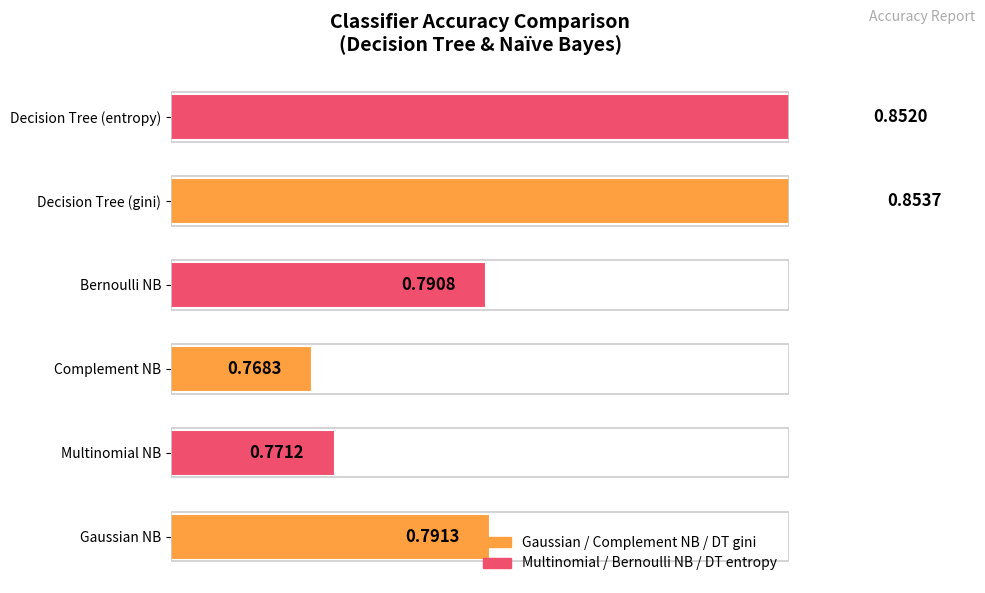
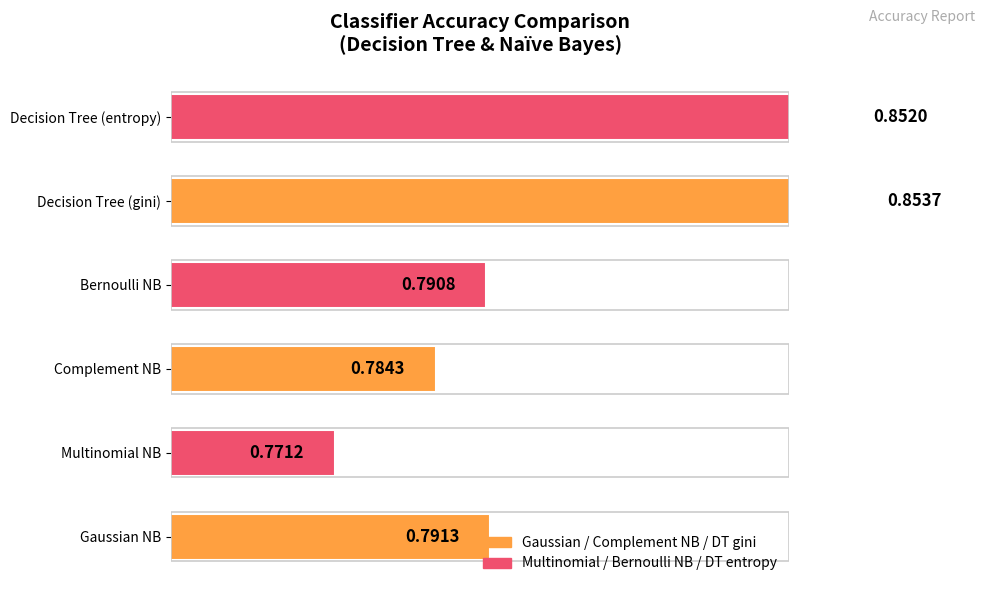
Complement NB: 0.7683 -> 0.7843
